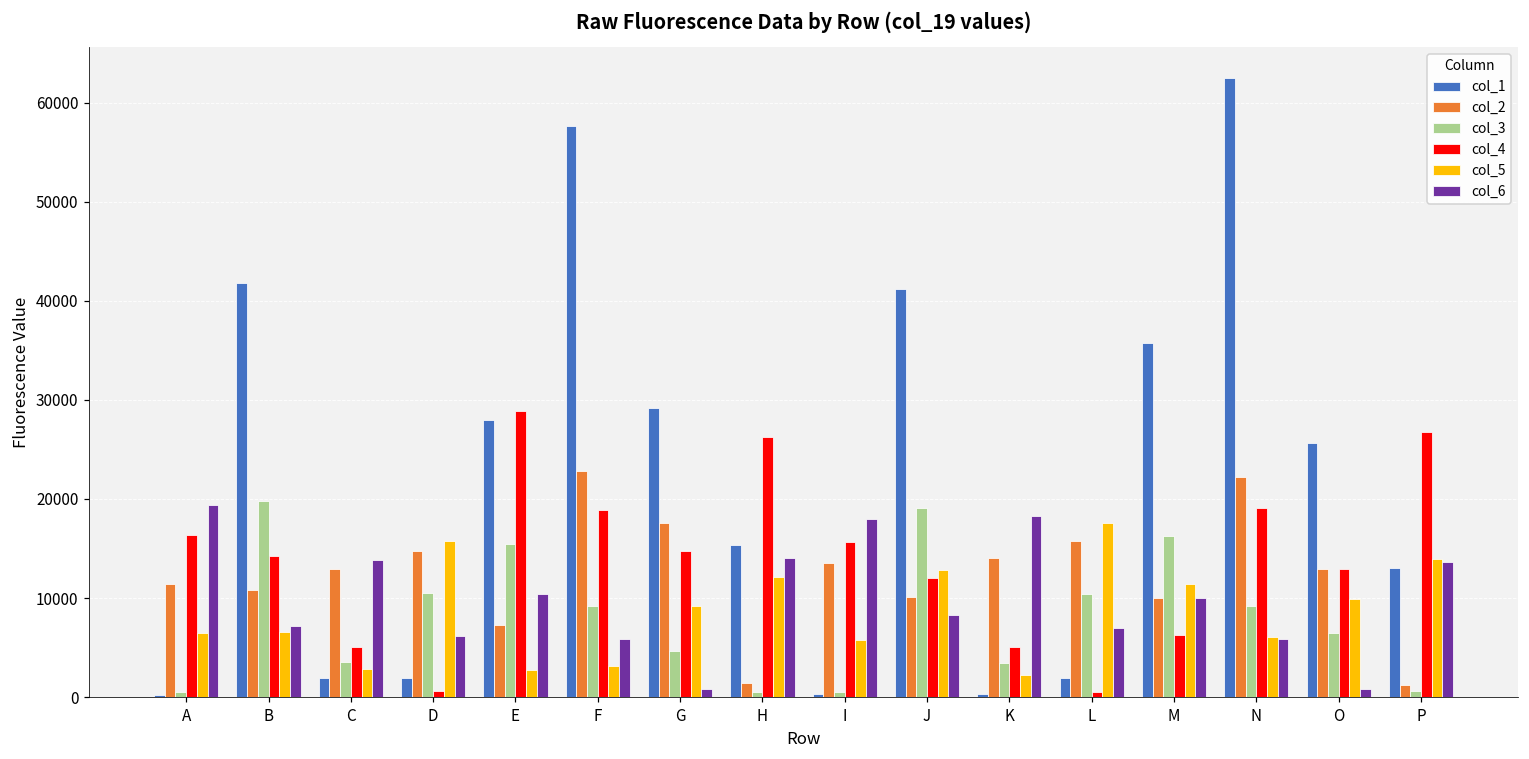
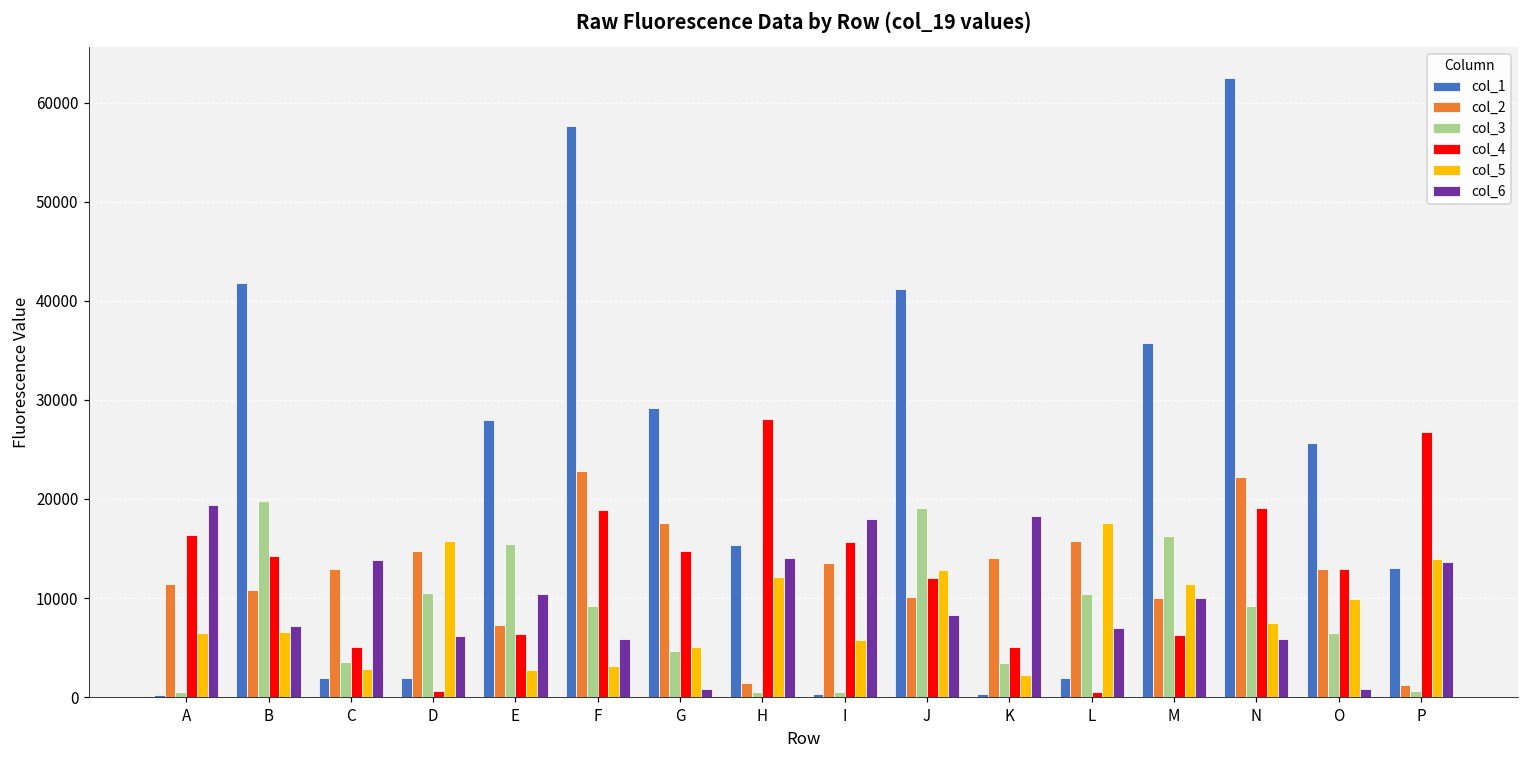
col_4, E: 29000 -> 6000
col_5, G: 9000 -> 5000
col_4, H: 26000 -> 28000
col_5, N: 6000 -> 7000
